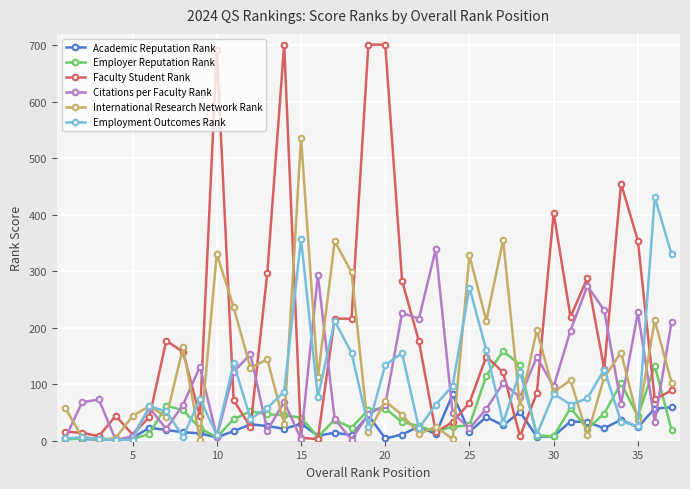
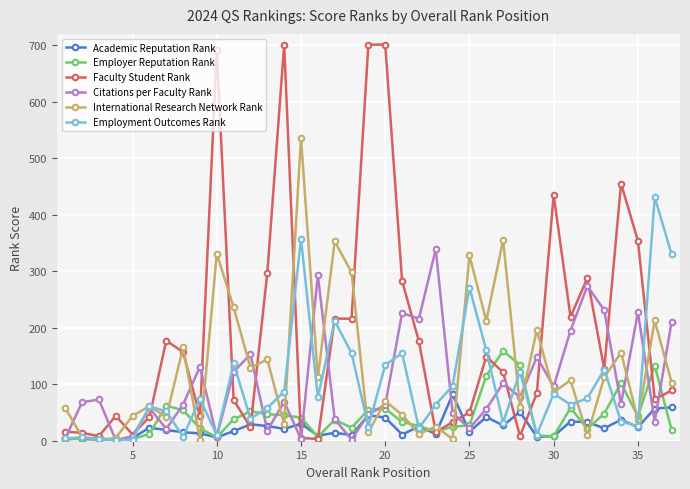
Academic Reputation Rank, 20: 0 -> 40
Faculty Student Rank, 25: 70 -> 50
Faculty Student Rank, 30: 400 -> 440
